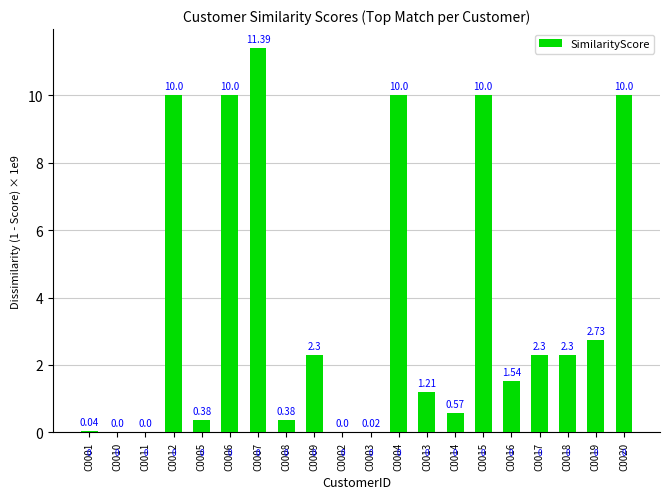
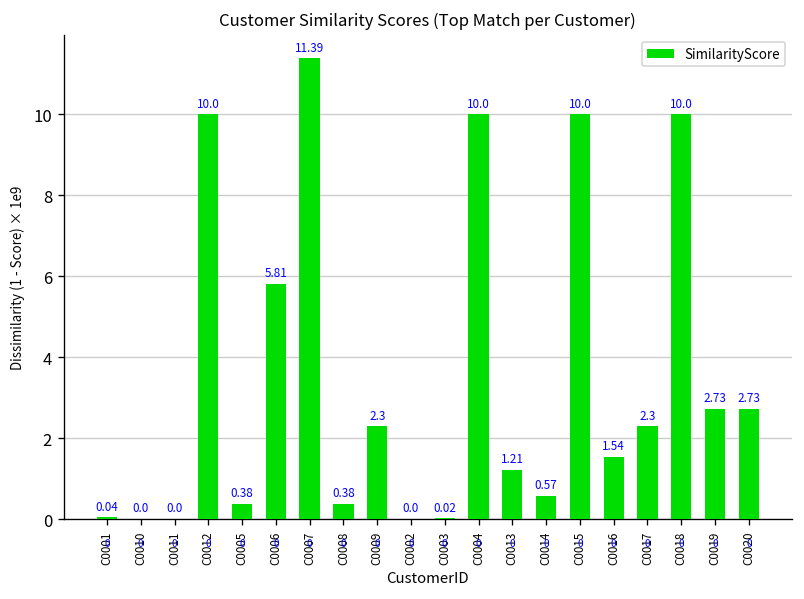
C0006: 10.0 -> 5.81
C0018: 2.3 -> 10.0
C0020: 10.0 -> 2.73
